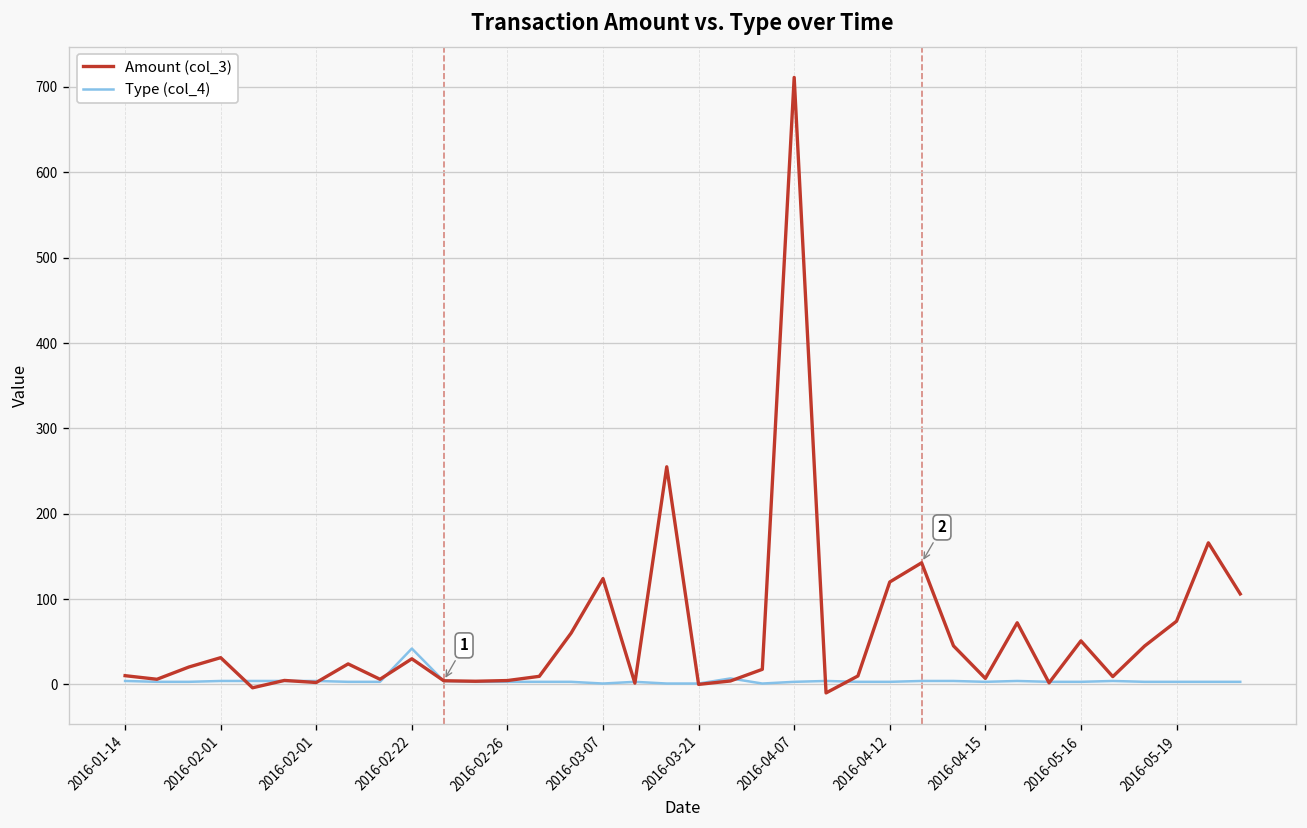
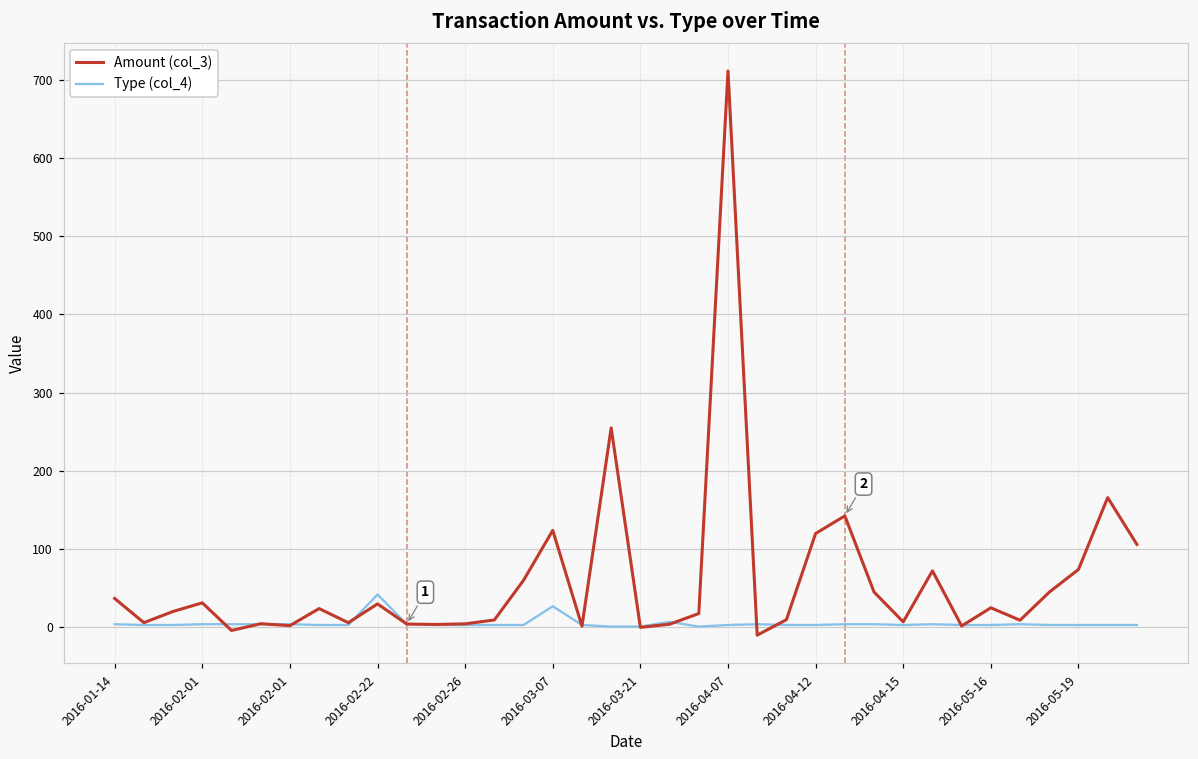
Amount (col_3), 2016-01-14: 10 -> 40
Type (col_4), 2016-03-07: 0 -> 30
Amount (col_3), 2016-05-16: 50 -> 30
